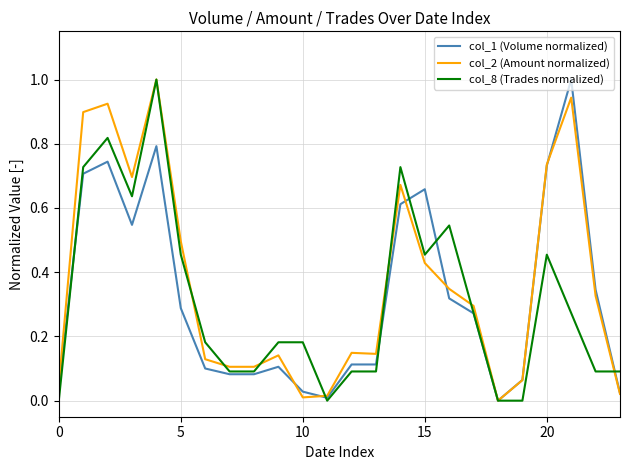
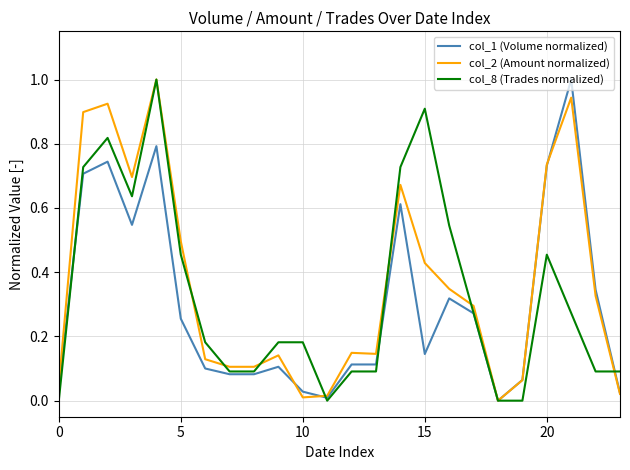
col_1 (Volume normalized), 5: 0.29 -> 0.26
col_1 (Volume normalized), 15: 0.66 -> 0.15
col_8 (Trades normalized), 15: 0.45 -> 0.91
